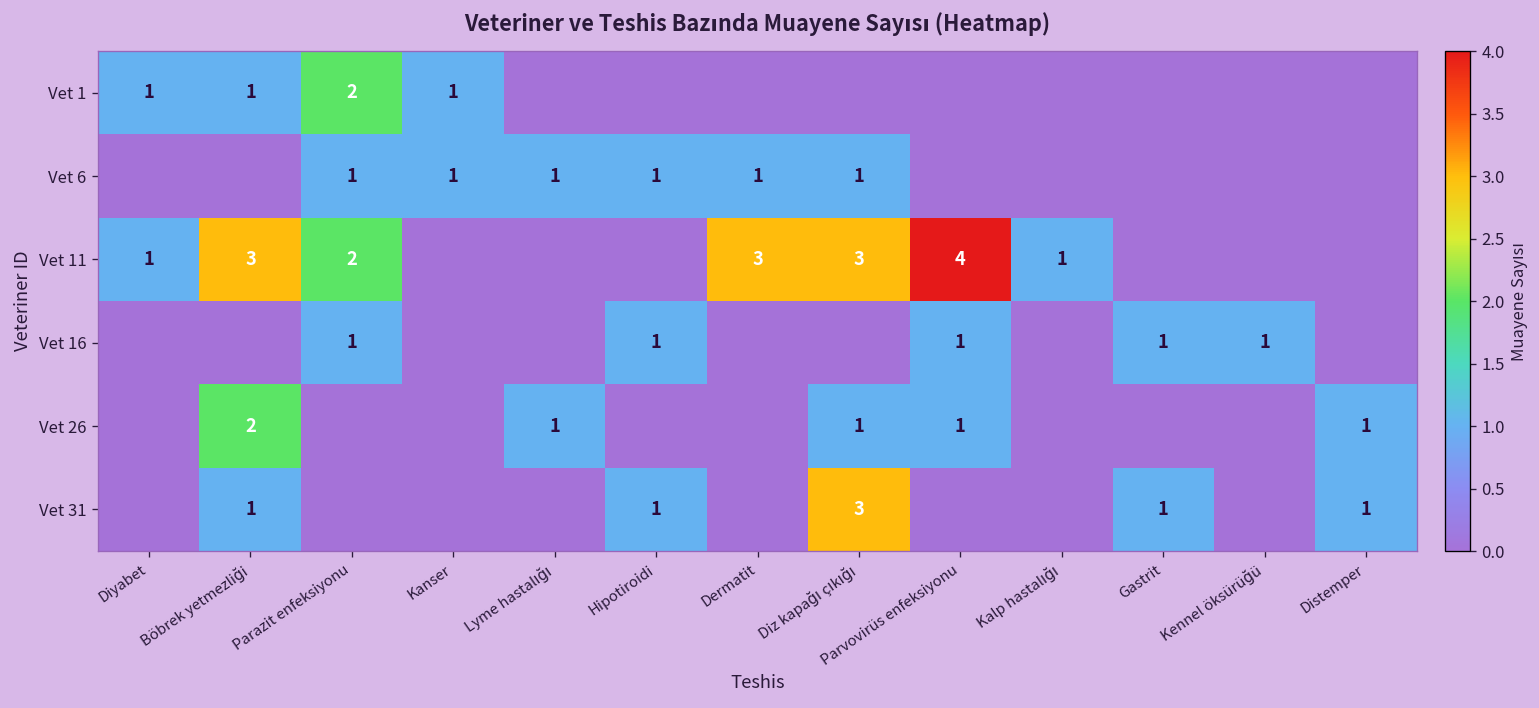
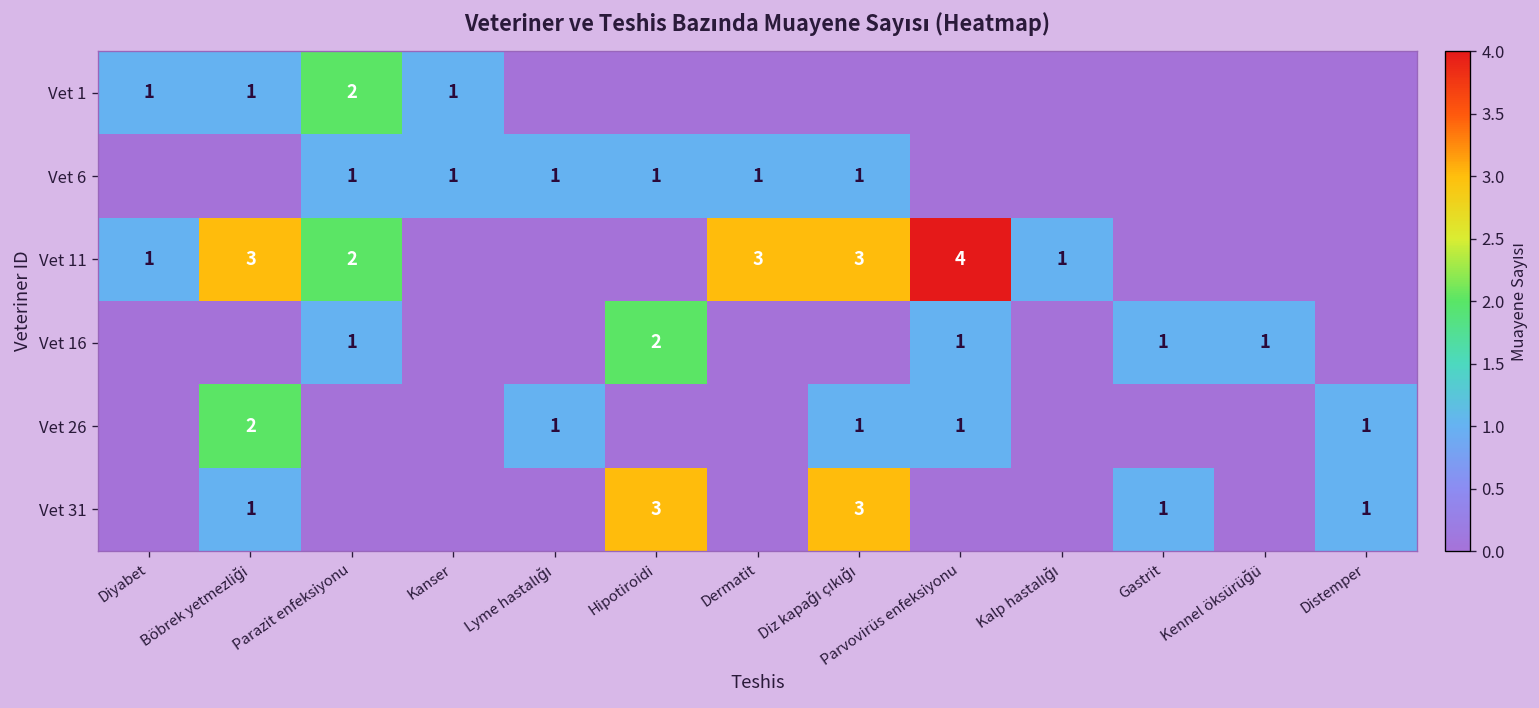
Vet 16, Hipotiroidi: 1 -> 2
Vet 31, Hipotiroidi: 1 -> 3
